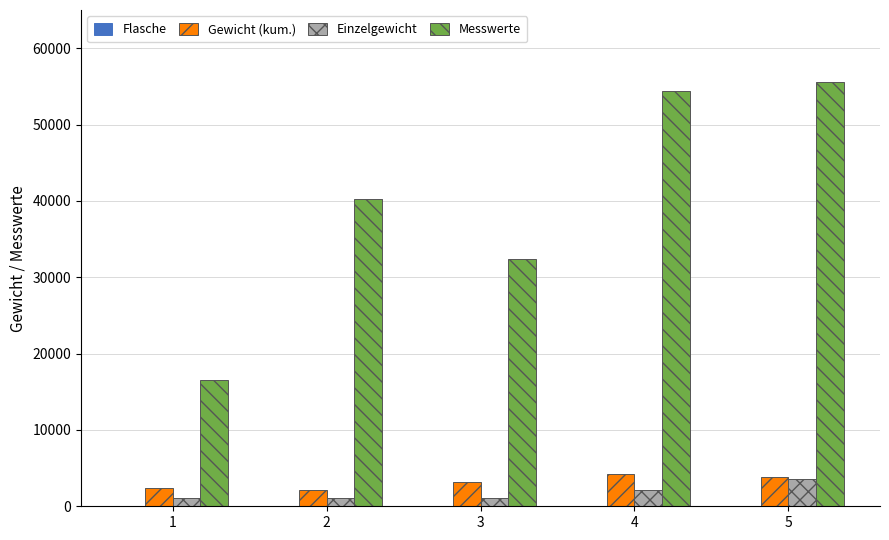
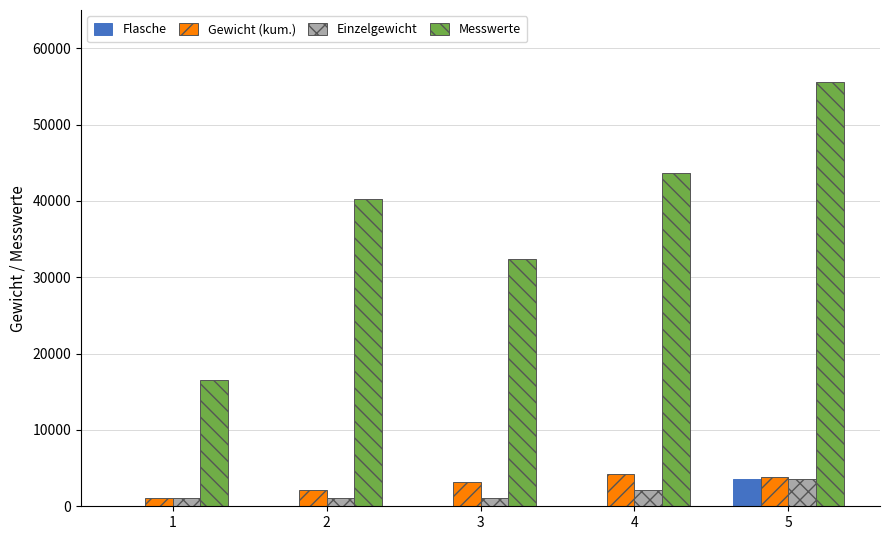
Gewicht (kum.), 1: 2000 -> 1000
Messwerte, 4: 54000 -> 44000
Flasche, 5: 0 -> 4000
